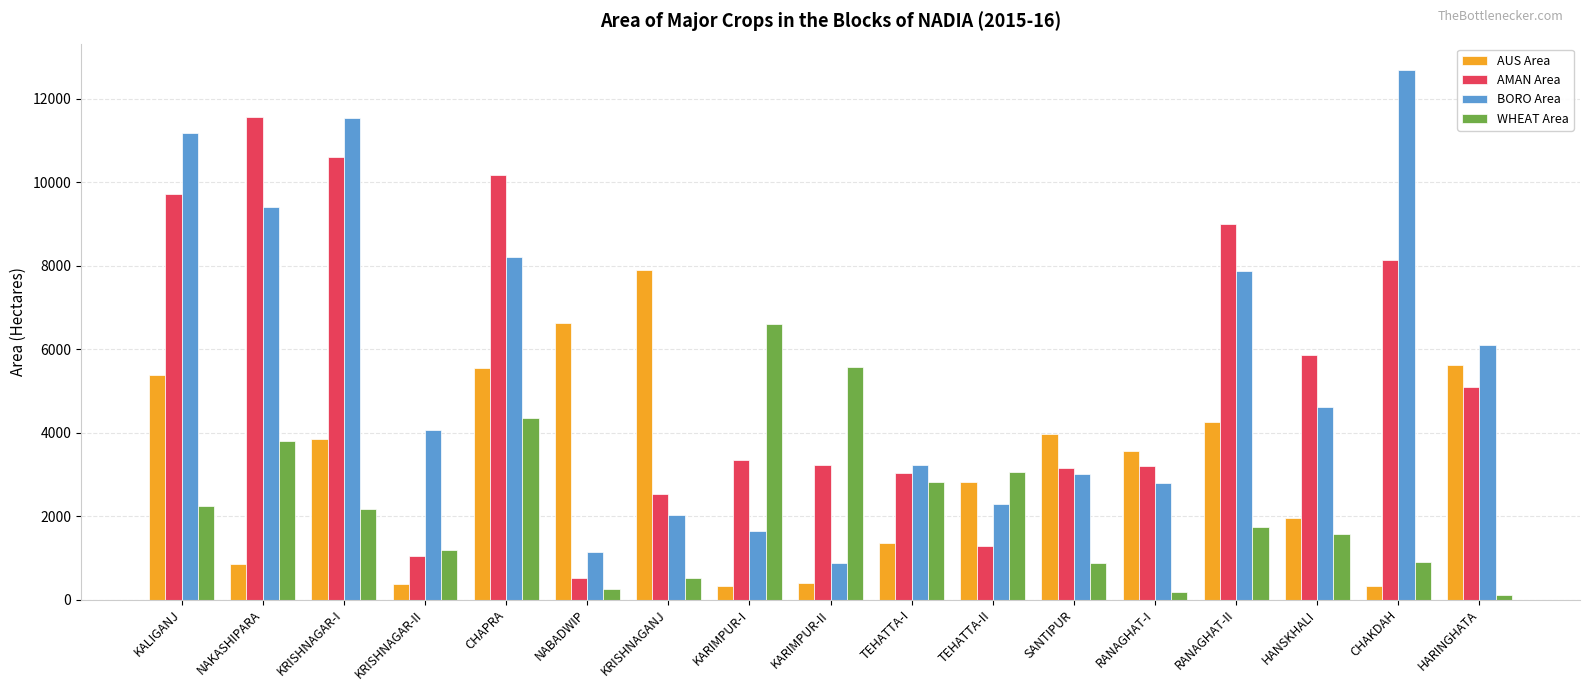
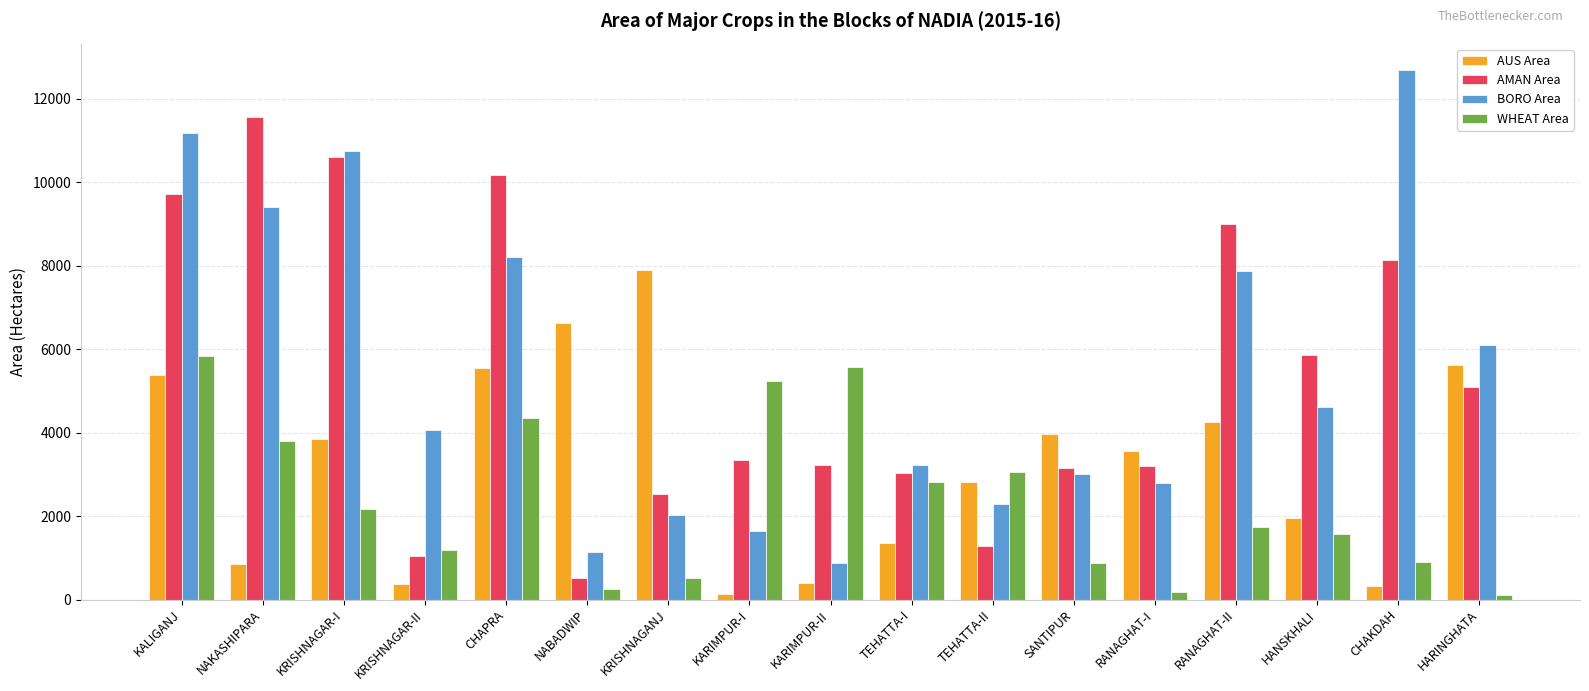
WHEAT Area, KALIGANJ: 2200 -> 5800
BORO Area, KRISHNAGAR-I: 11500 -> 10800
AUS Area, KARIMPUR-I: 300 -> 100
WHEAT Area, KARIMPUR-I: 6600 -> 5200
